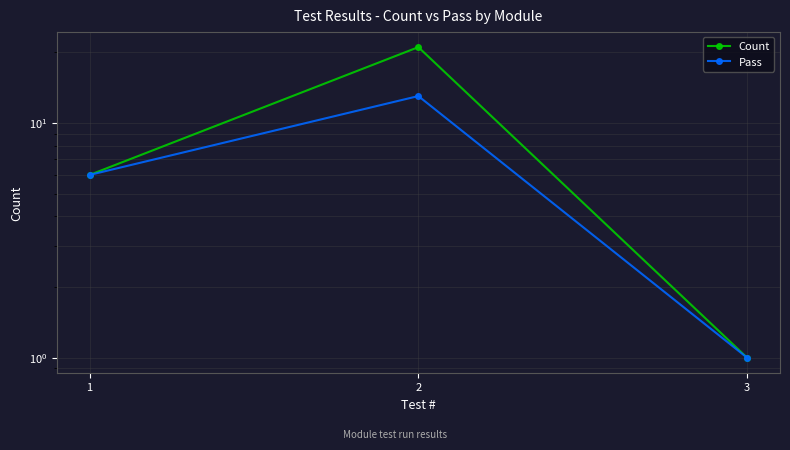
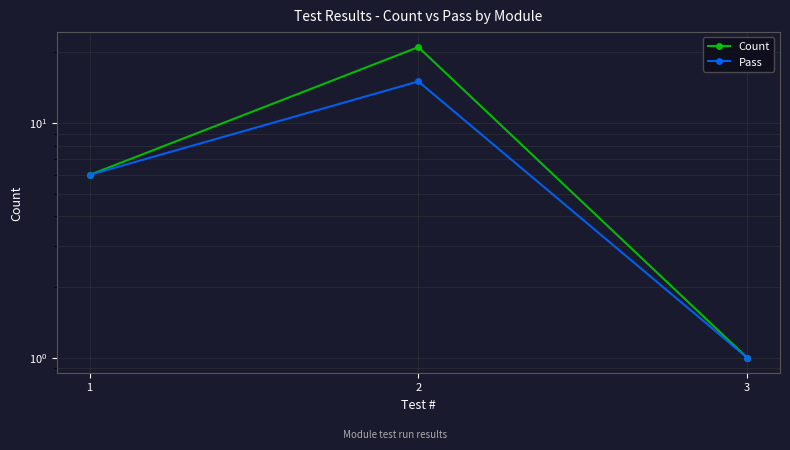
Pass, 2: 13 -> 15
